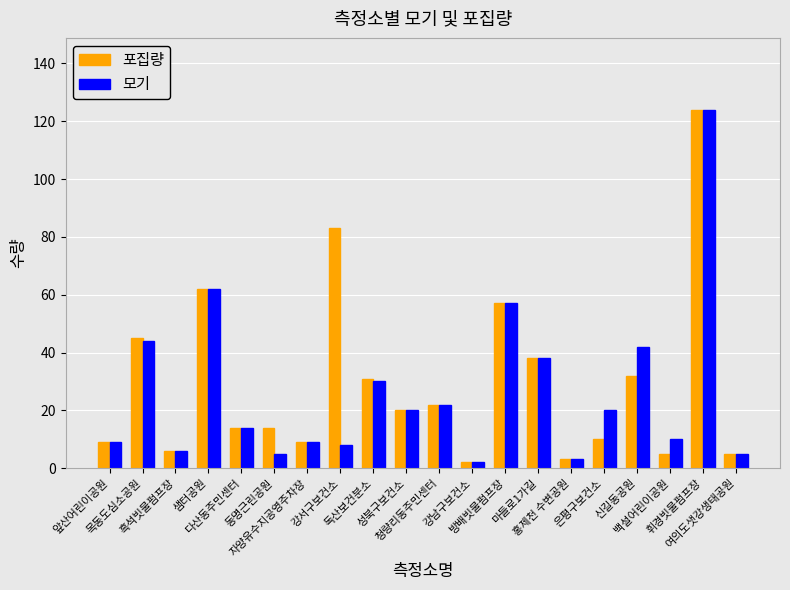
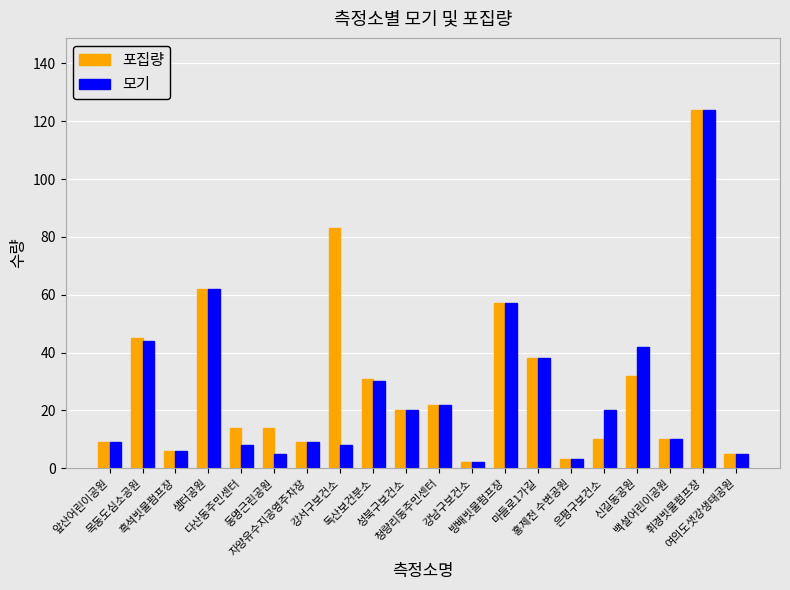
모기, 다산동주민센터: 14 -> 8
포집량, 백설어린이공원: 5 -> 10
